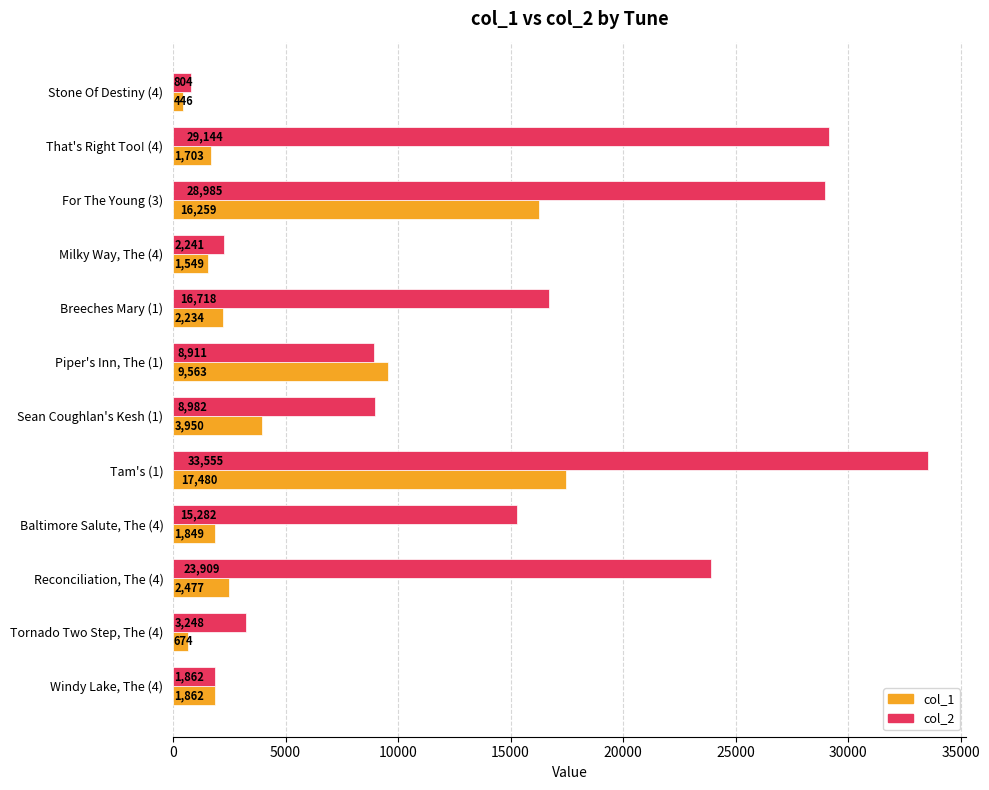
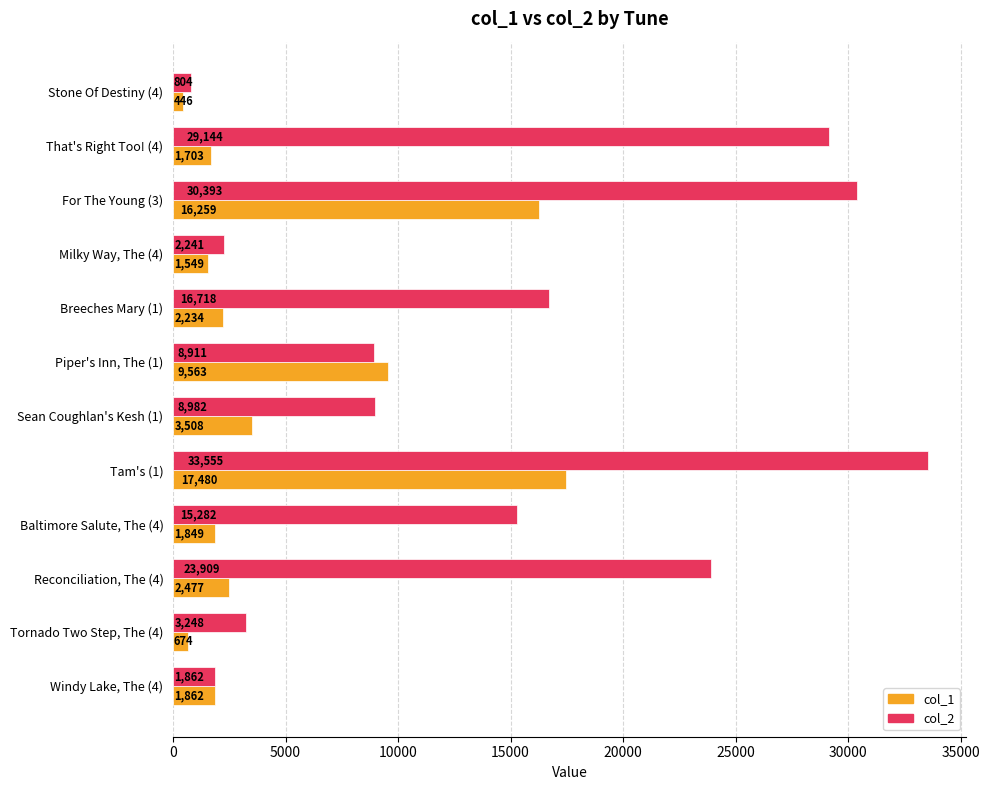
col_2, For The Young (3): 28,985 -> 30,393
col_1, Sean Coughlan's Kesh (1): 3,950 -> 3,508
